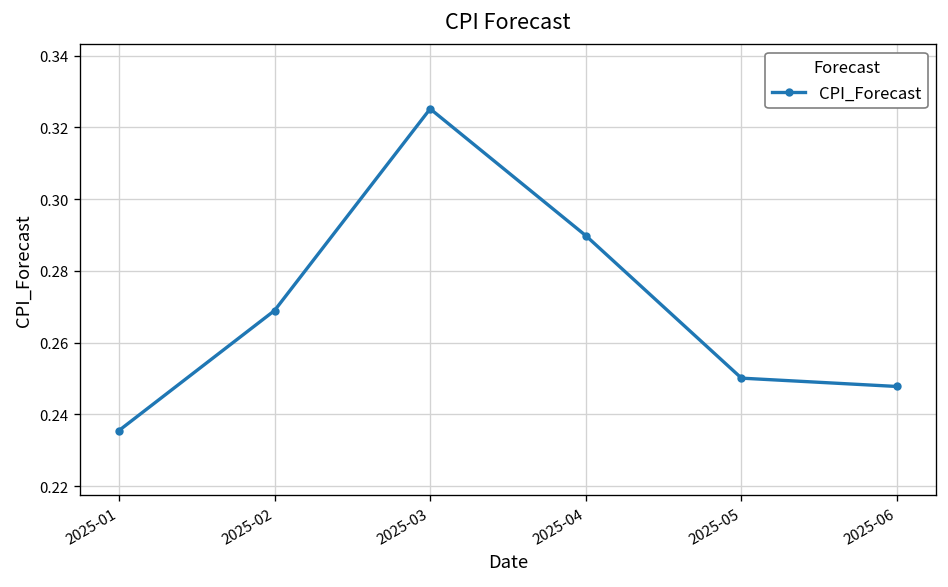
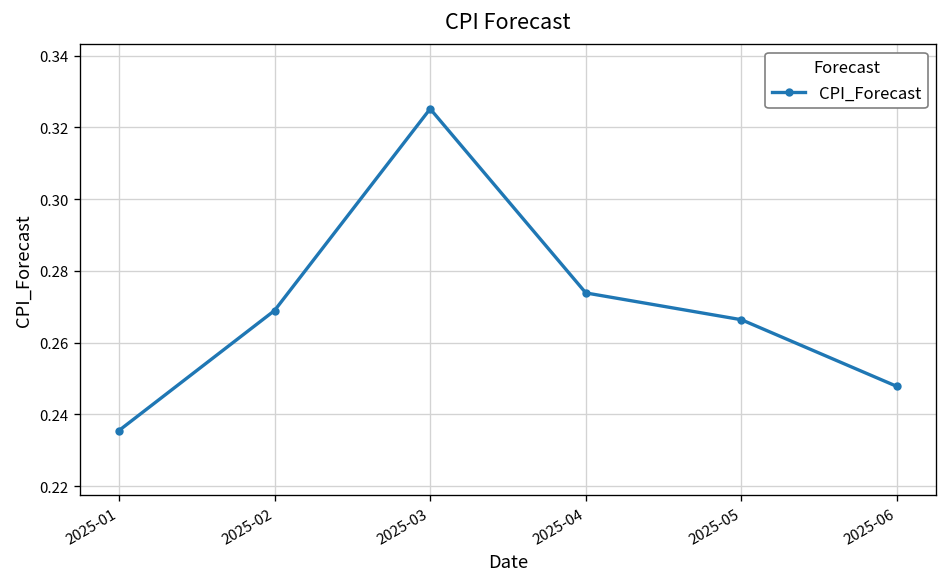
2025-04: 0.290 -> 0.274
2025-05: 0.250 -> 0.266
